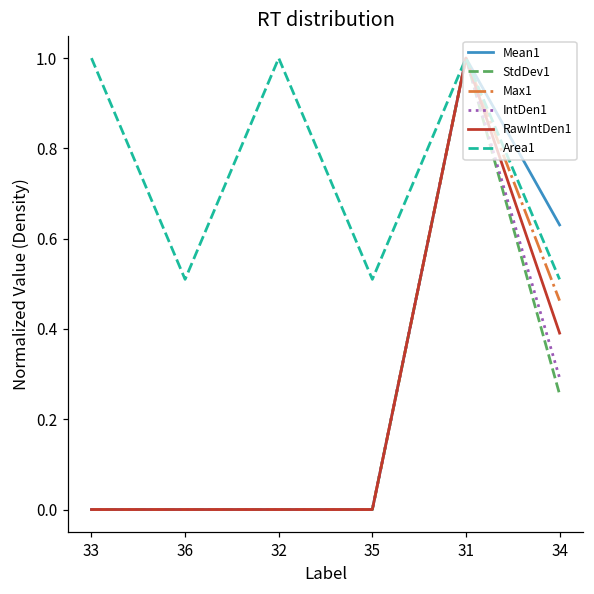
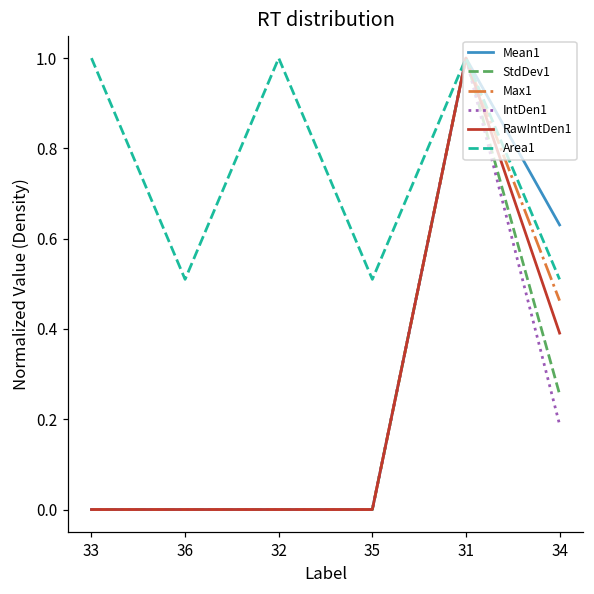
IntDen1, 34: 0.29 -> 0.19
